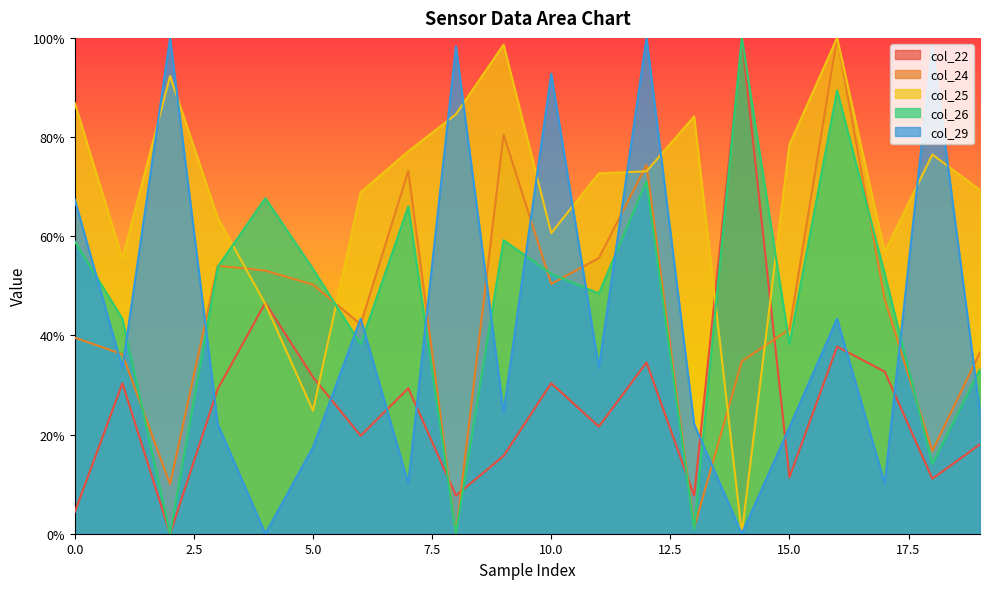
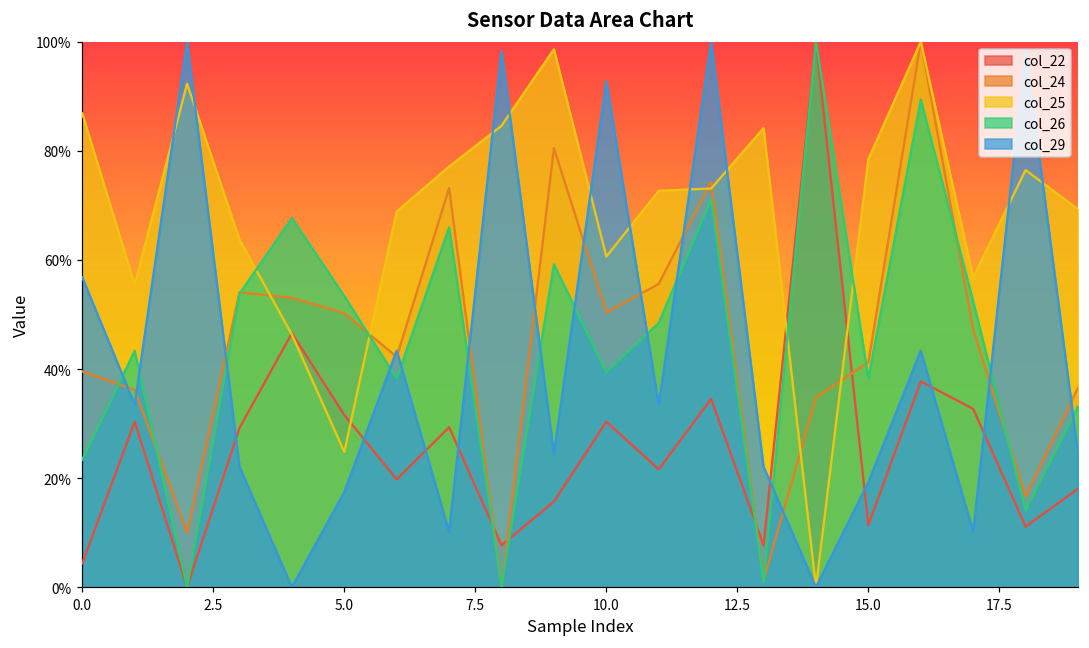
col_26, 0.0: 59% -> 23%
col_29, 0.0: 67% -> 57%
col_26, 10.0: 52% -> 39%
col_29, 15.0: 21% -> 19%
